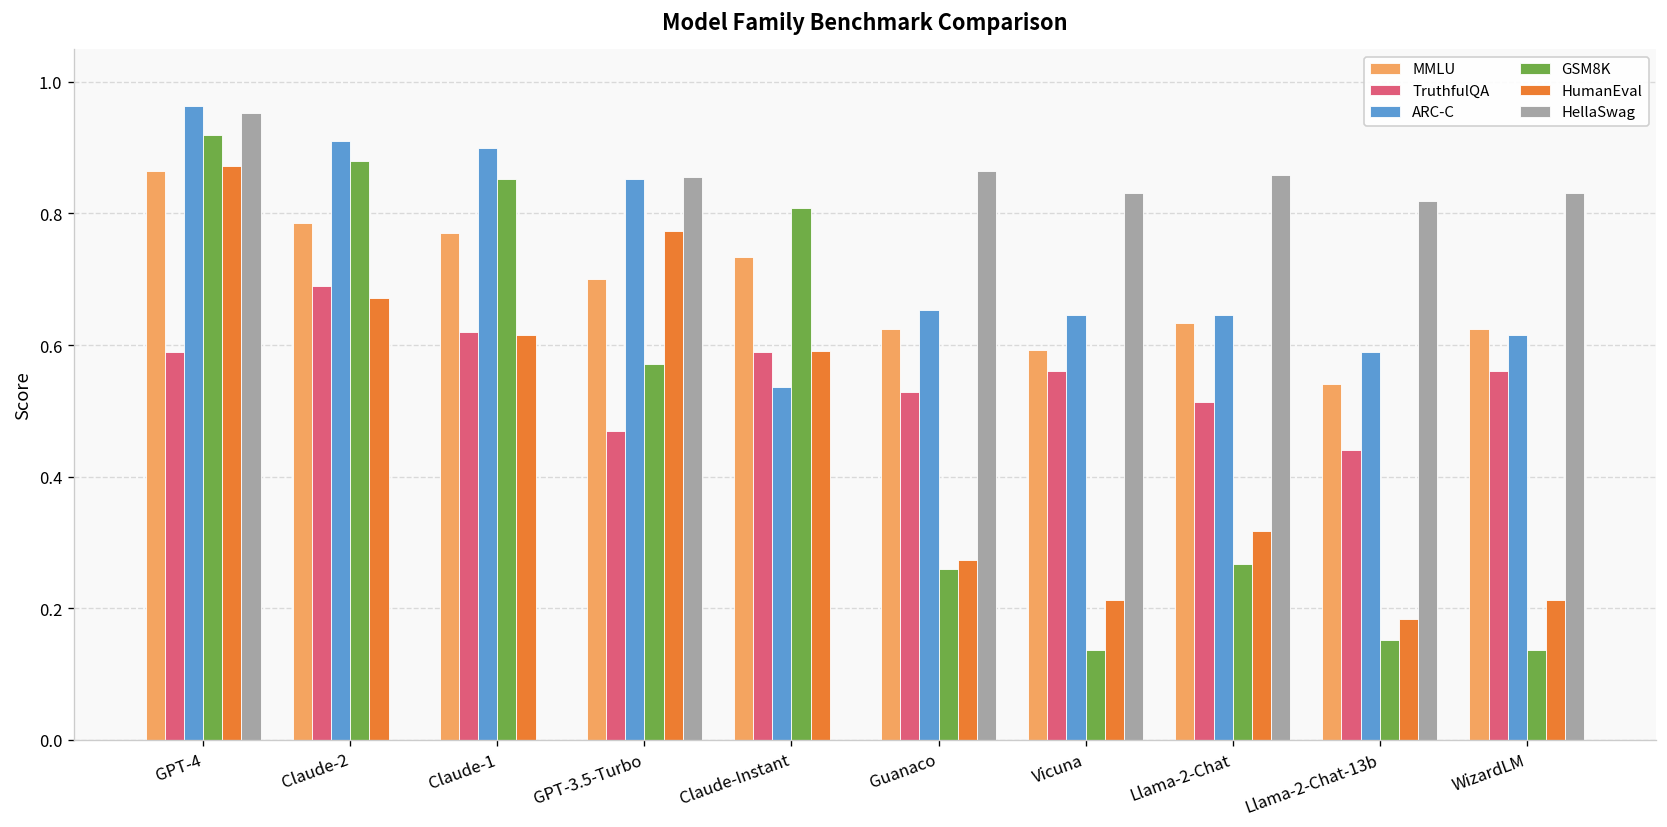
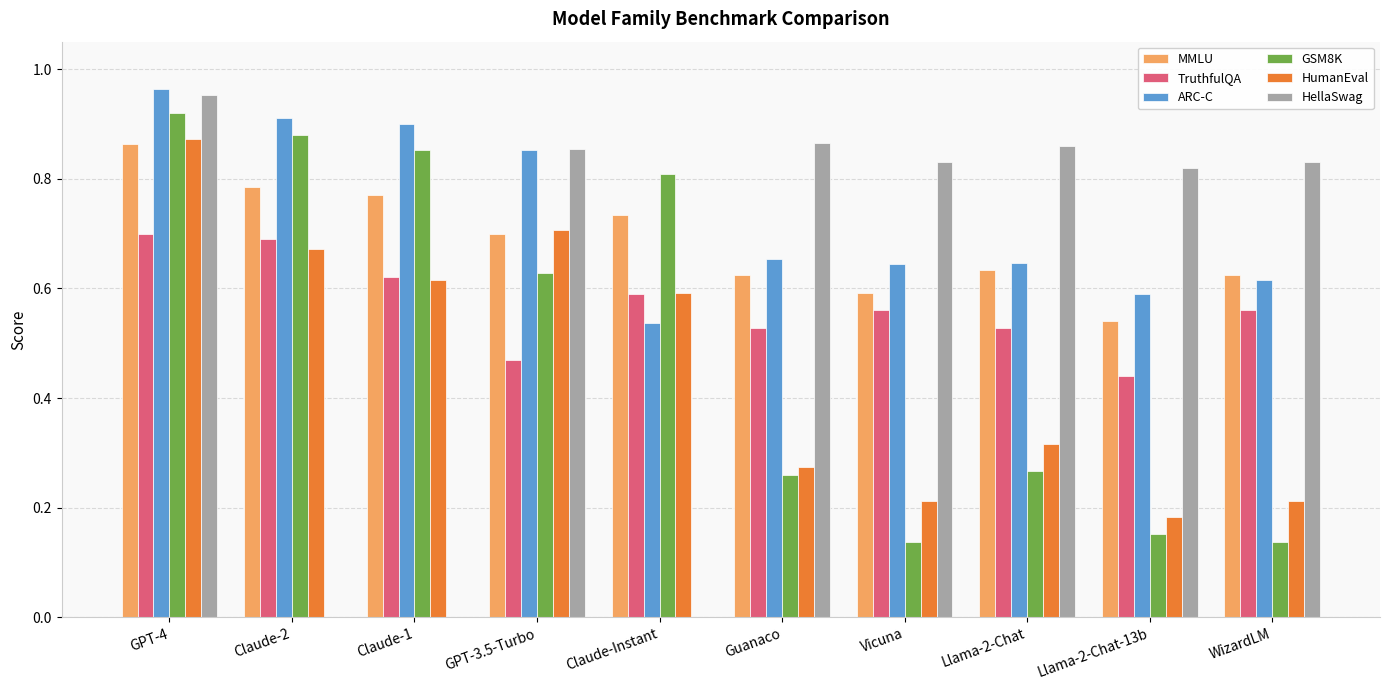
TruthfulQA, GPT-4: 0.59 -> 0.70
GSM8K, GPT-3.5-Turbo: 0.57 -> 0.63
HumanEval, GPT-3.5-Turbo: 0.77 -> 0.71
TruthfulQA, Llama-2-Chat: 0.51 -> 0.53
